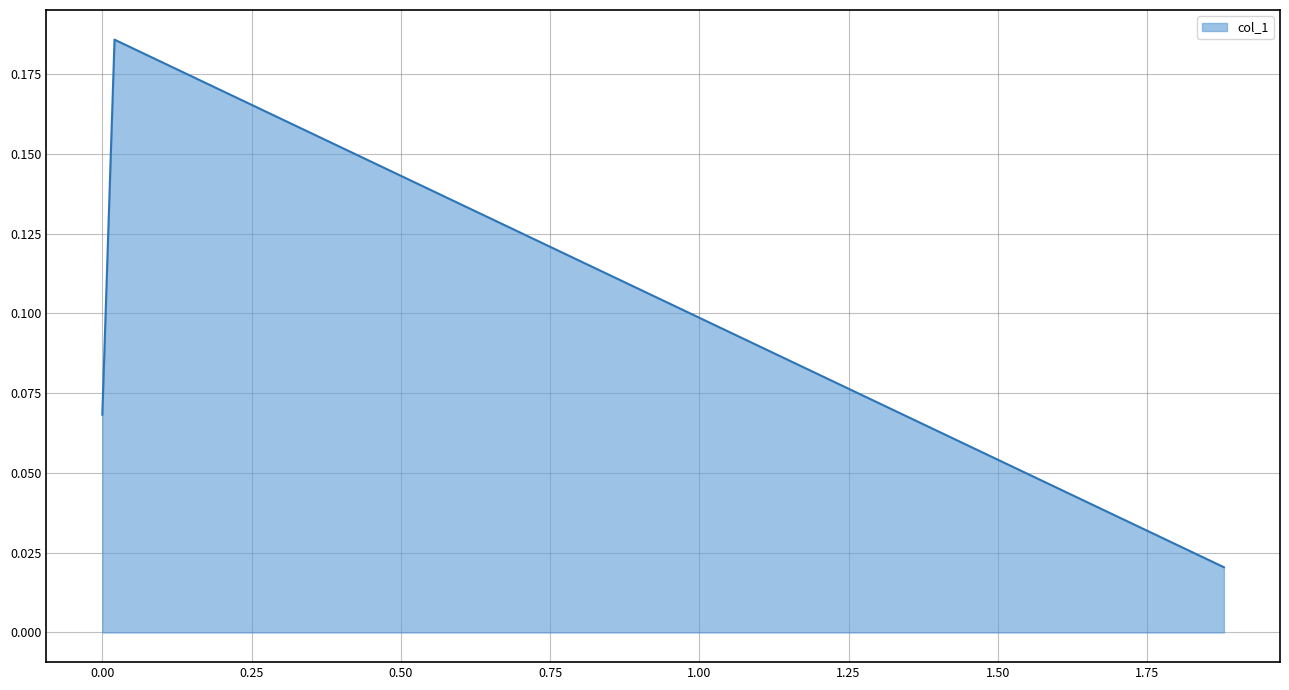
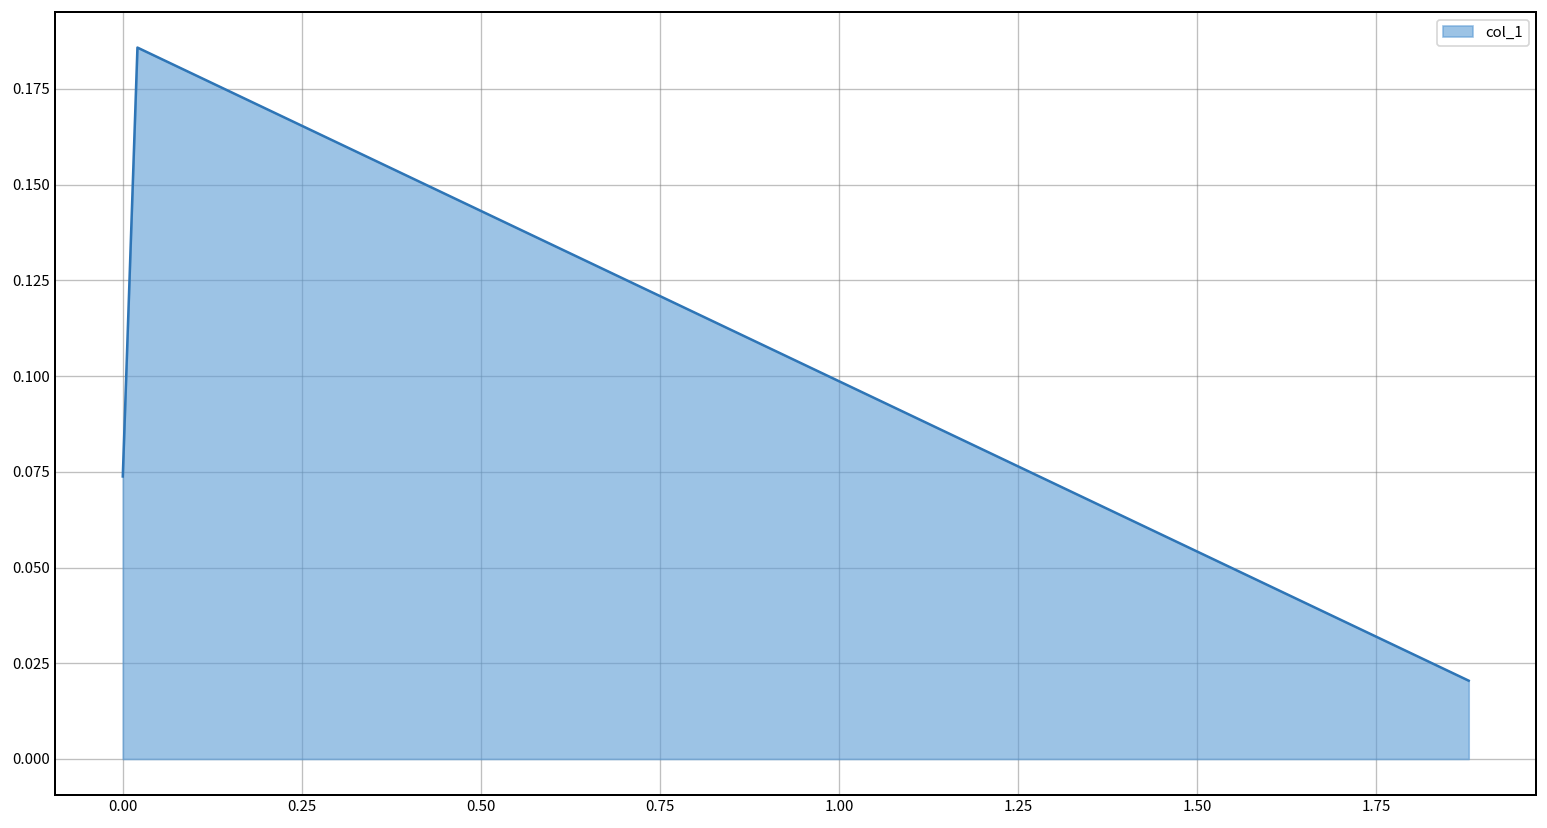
0.00: 0.068 -> 0.074
